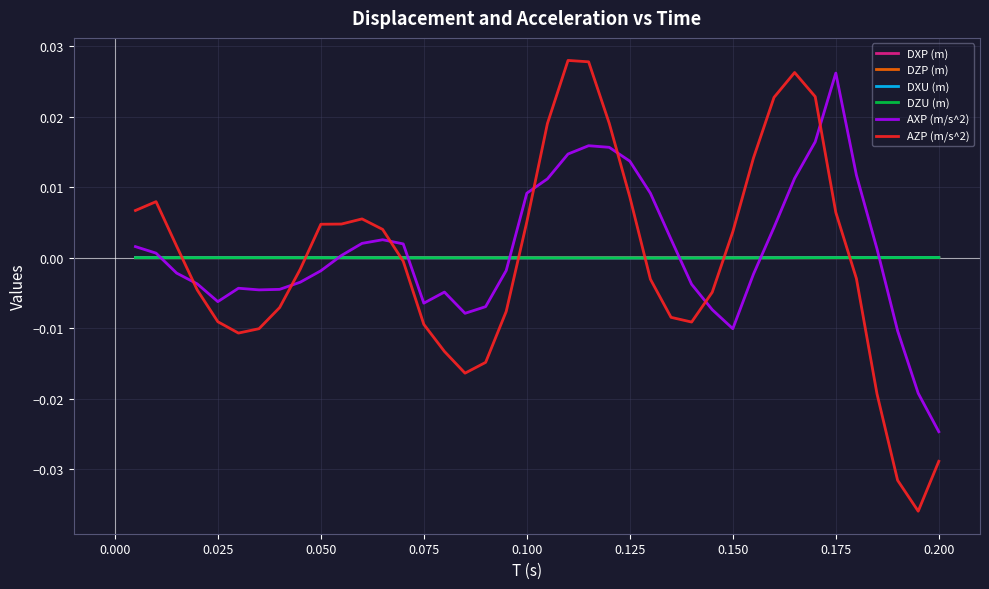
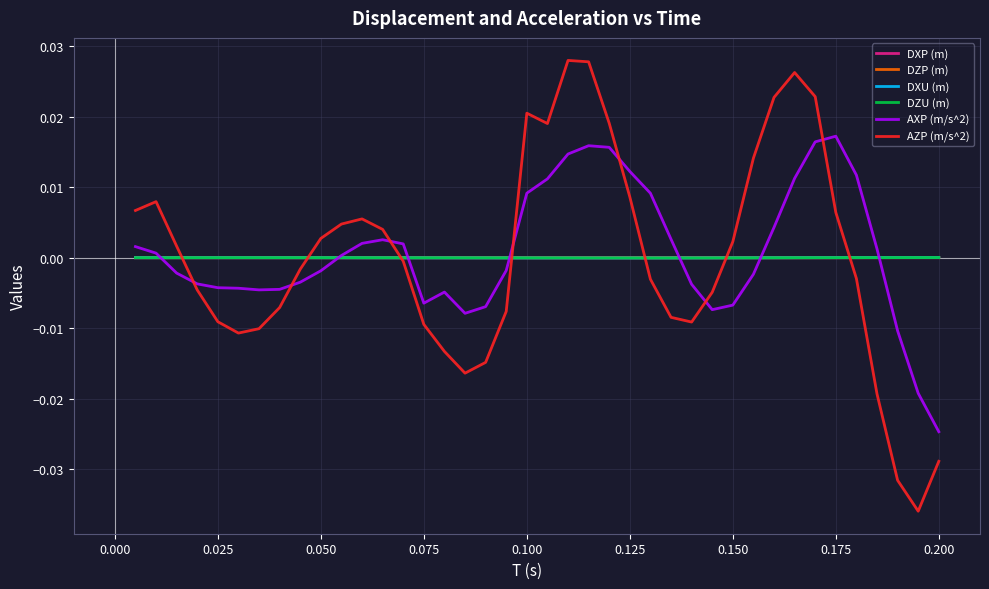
AXP (m/s^2), 0.025: -0.006 -> -0.004
AZP (m/s^2), 0.050: 0.005 -> 0.003
AZP (m/s^2), 0.100: 0.005 -> 0.021
AXP (m/s^2), 0.125: 0.014 -> 0.012
AXP (m/s^2), 0.150: -0.010 -> -0.007
AZP (m/s^2), 0.150: 0.004 -> 0.002
AXP (m/s^2), 0.175: 0.026 -> 0.017
